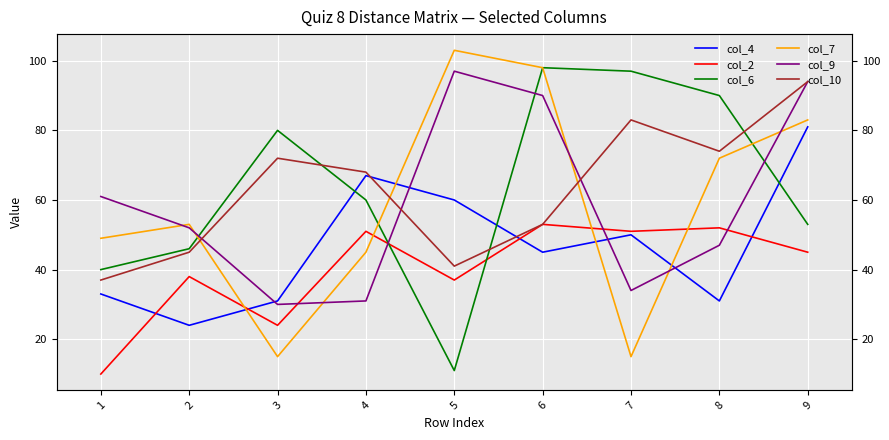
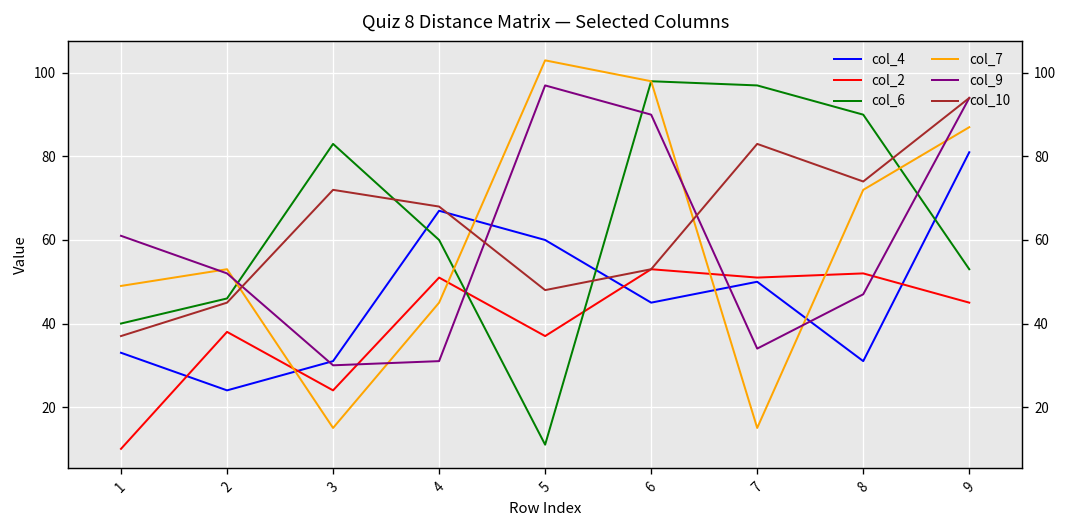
col_6, 3: 80 -> 83
col_10, 5: 41 -> 48
col_7, 9: 83 -> 87
